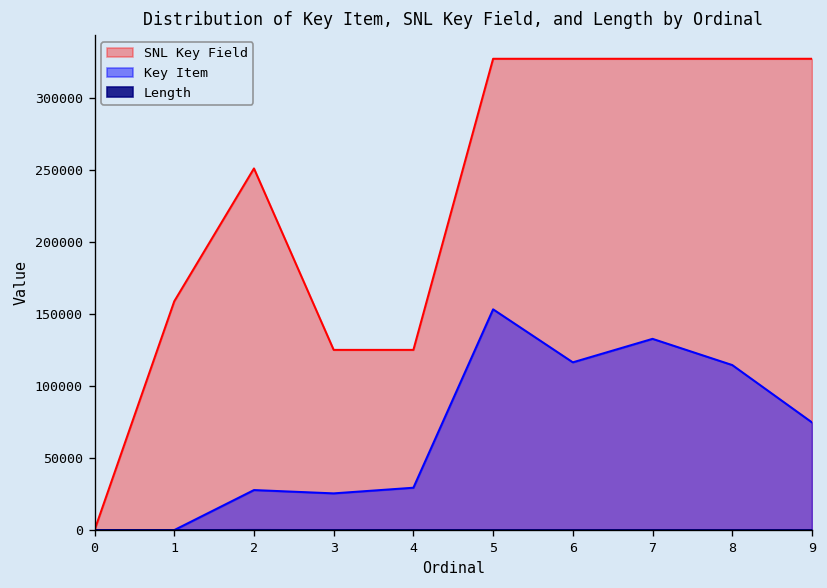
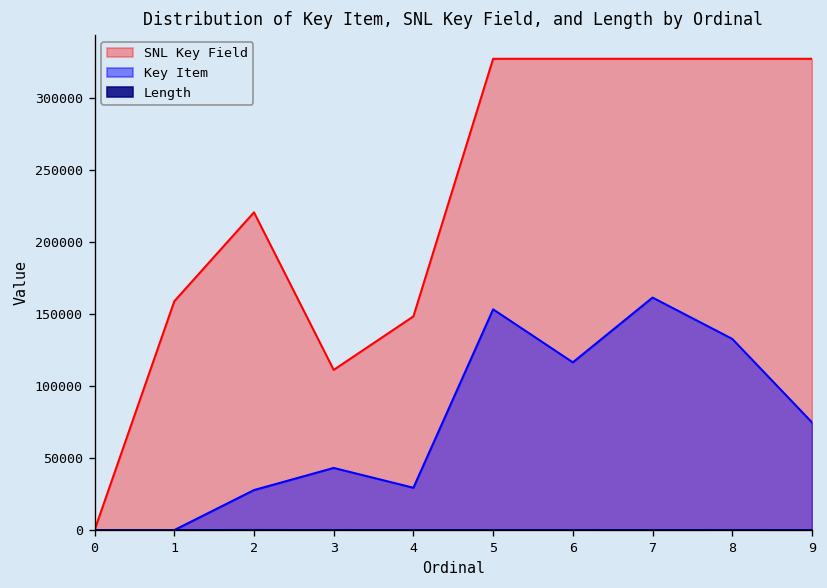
SNL Key Field, 2: 251000 -> 221000
SNL Key Field, 3: 125000 -> 111000
Key Item, 3: 25000 -> 43000
SNL Key Field, 4: 125000 -> 148000
Key Item, 7: 133000 -> 161000
Key Item, 8: 115000 -> 133000
